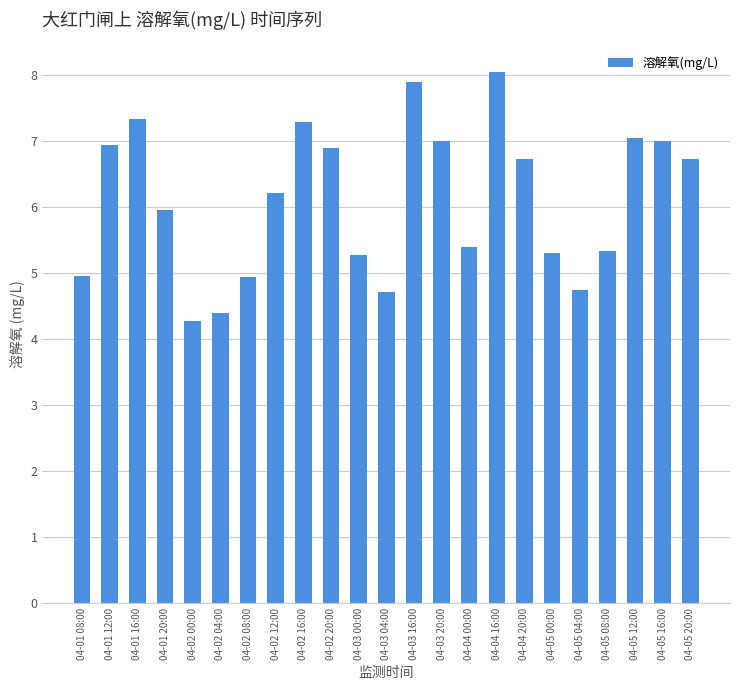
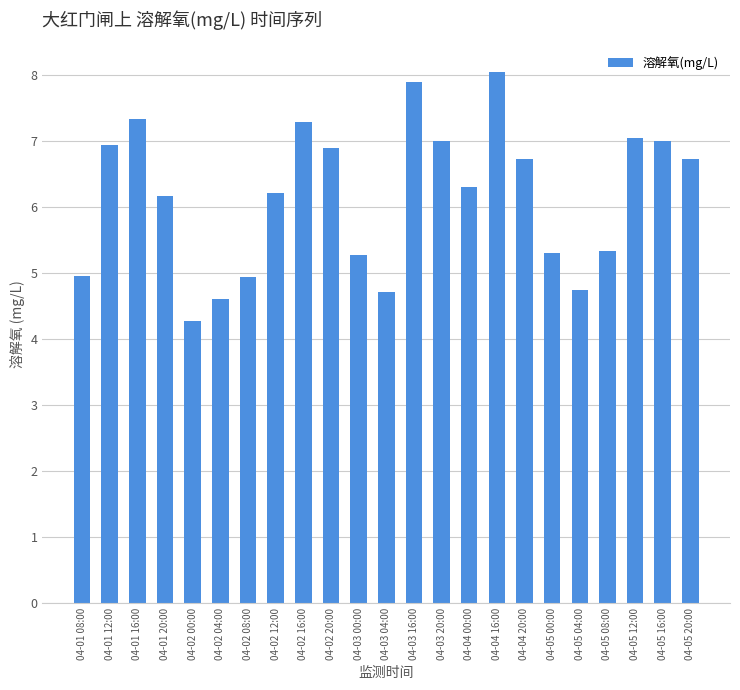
04-01 20:00: 6.0 -> 6.2
04-02 04:00: 4.4 -> 4.6
04-04 00:00: 5.4 -> 6.3
